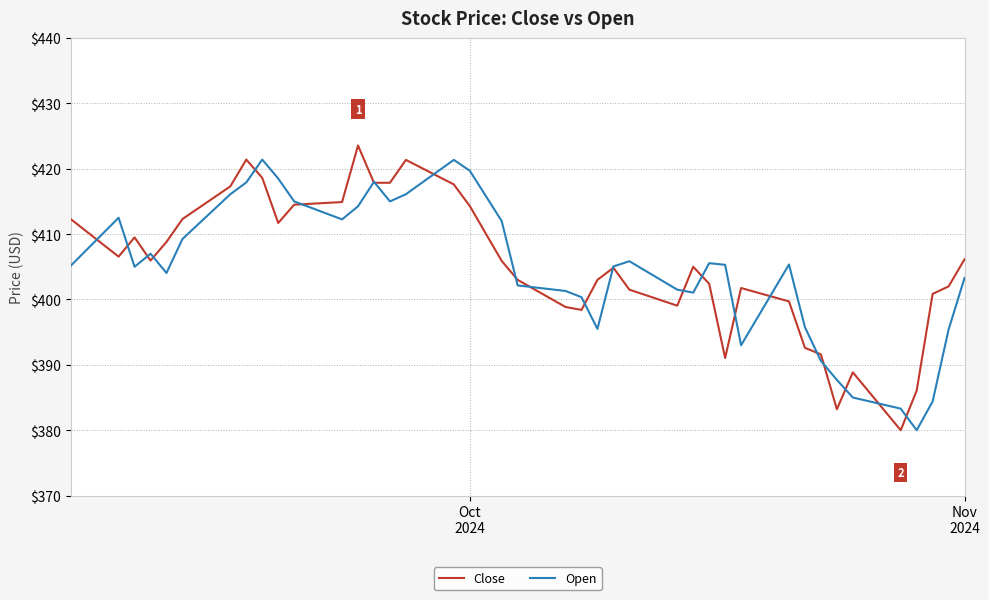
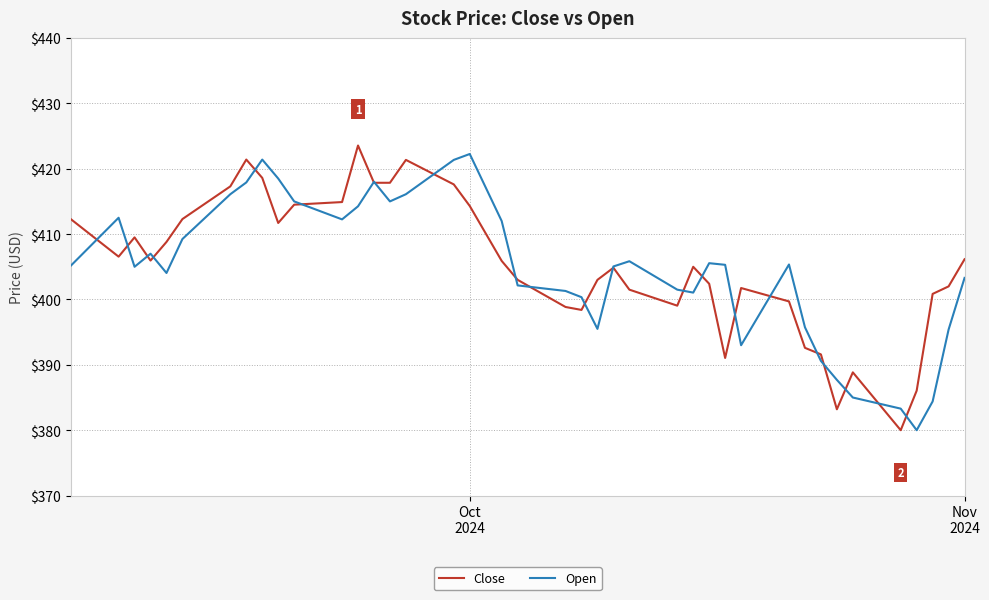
Open, Oct 2024: $420 -> $422
